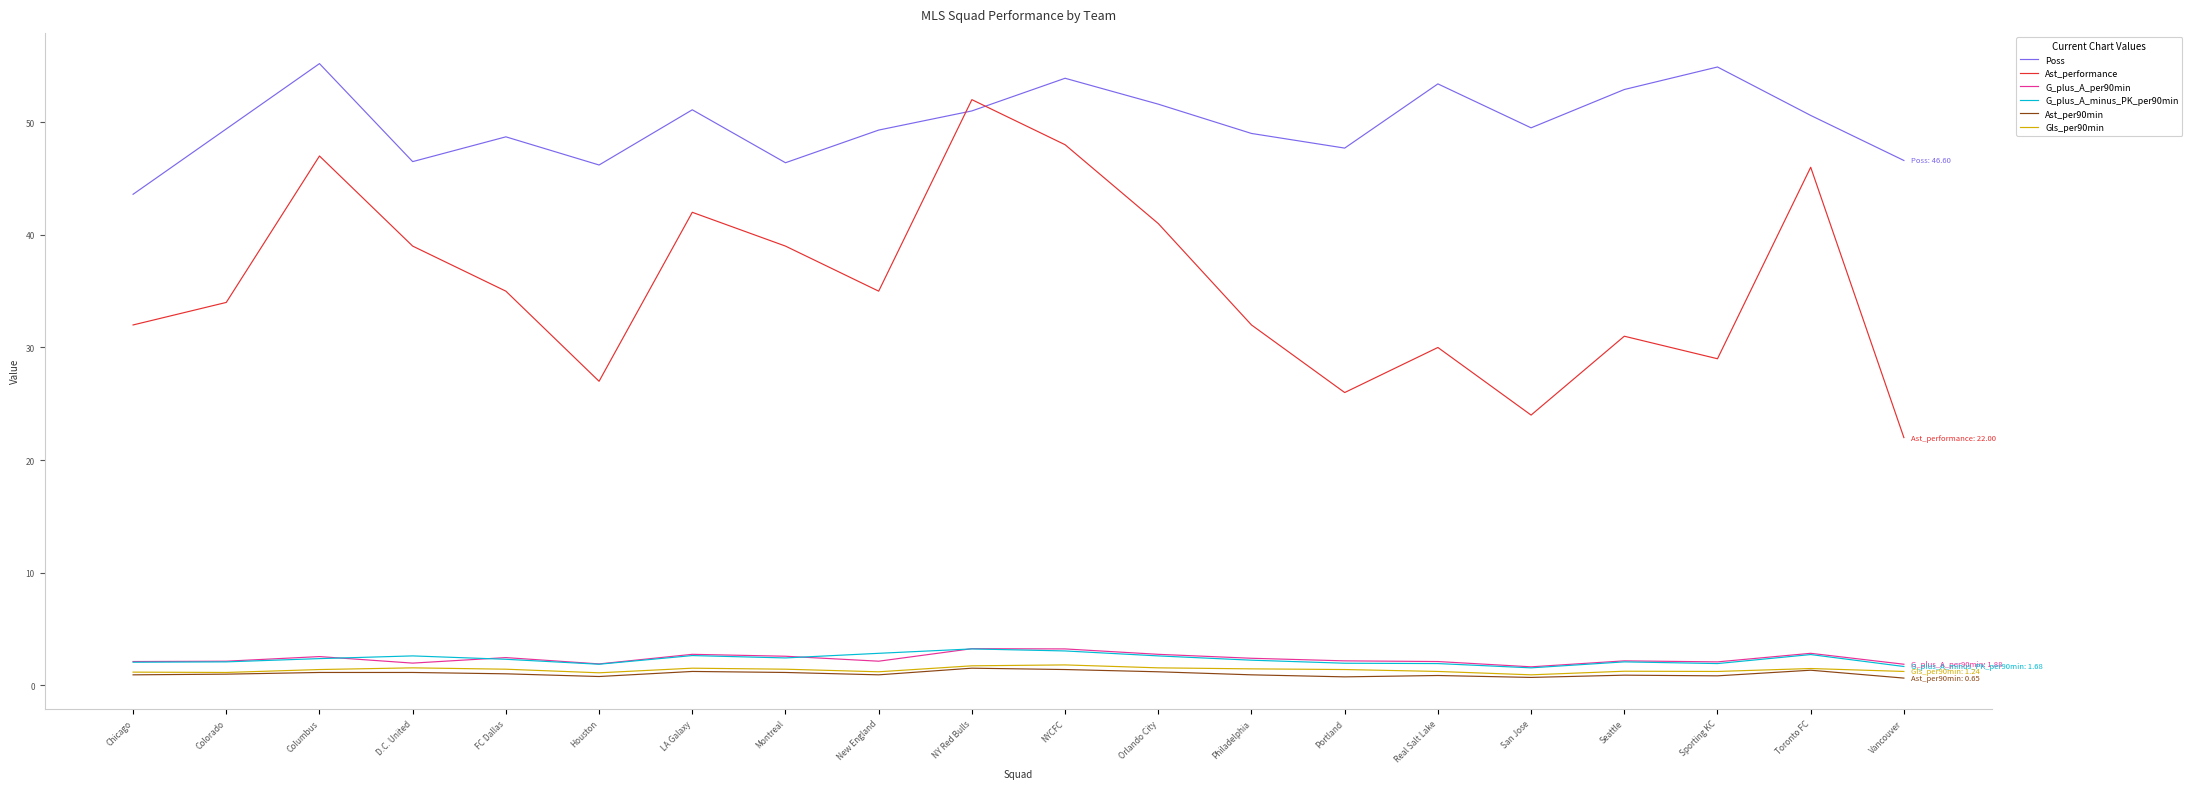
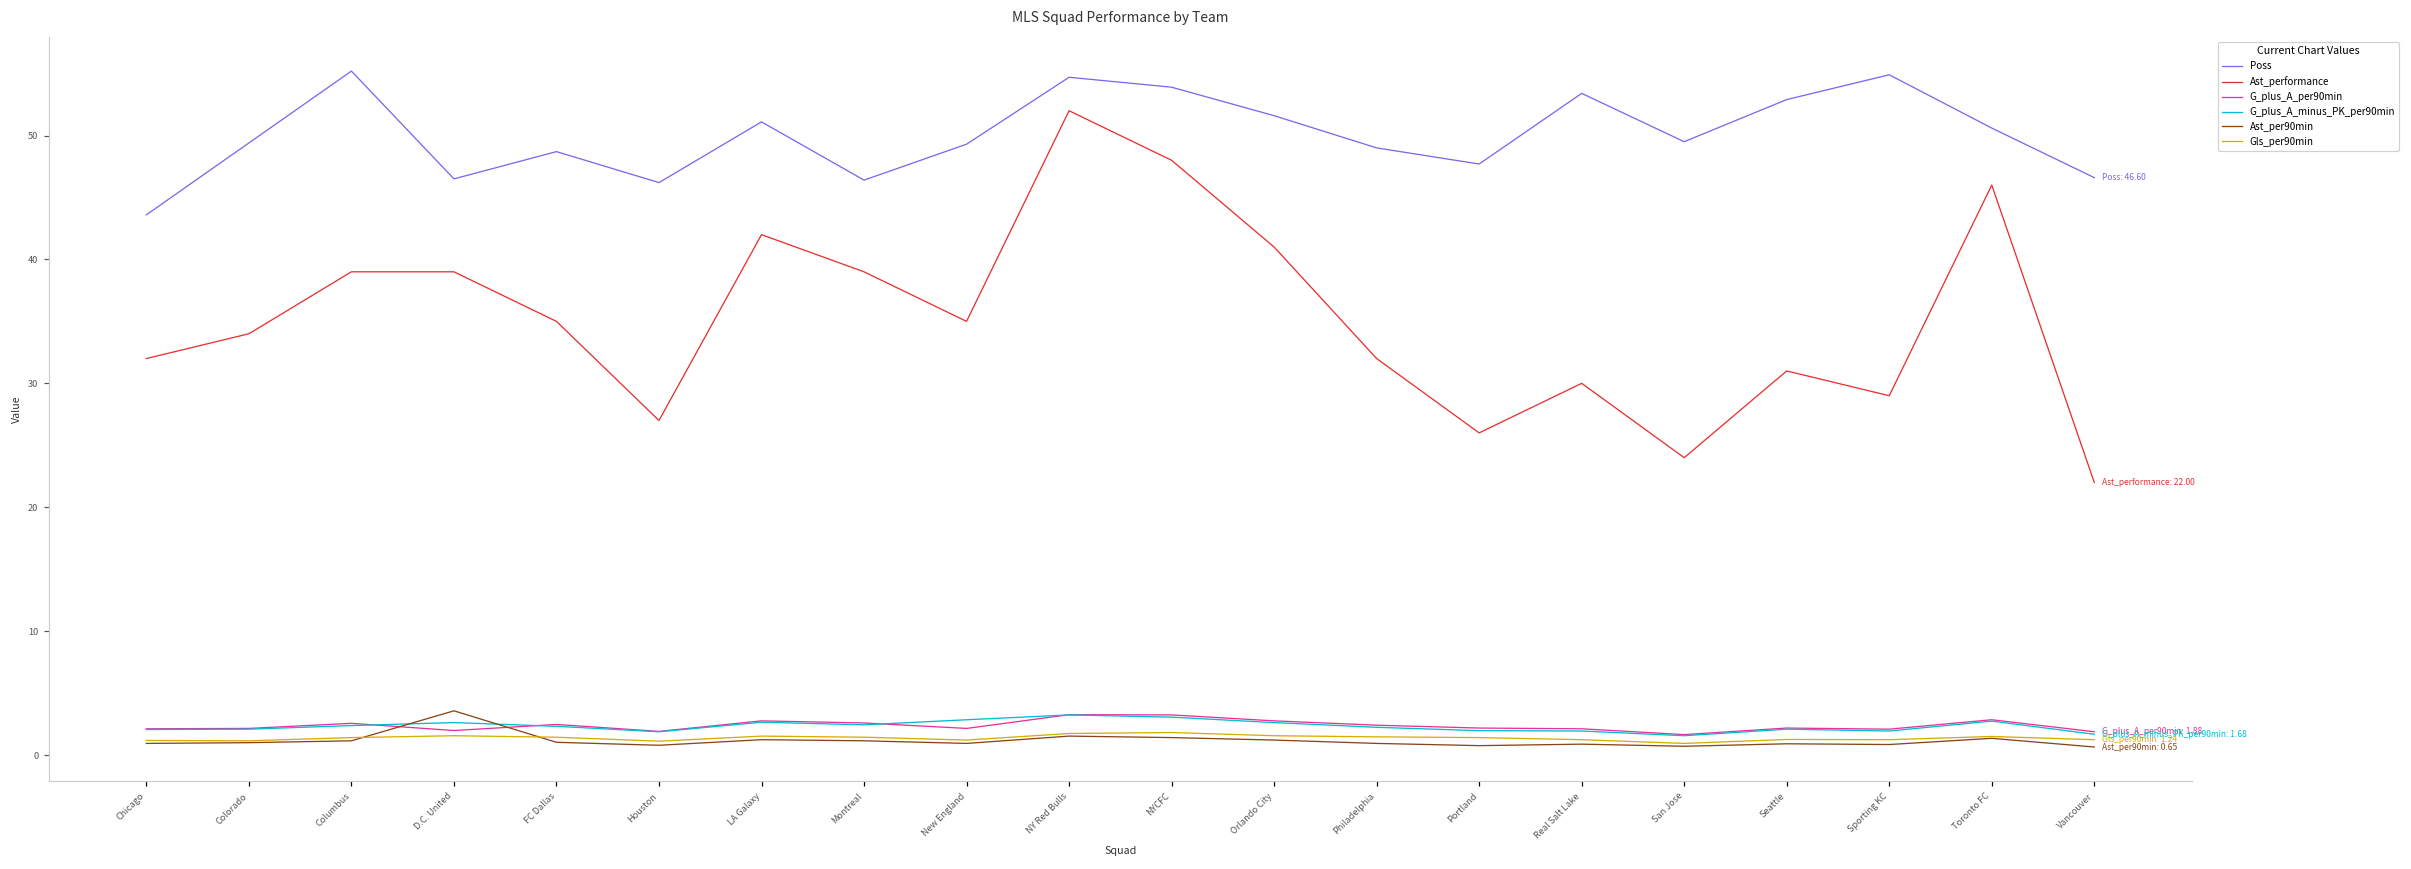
Ast_performance, Columbus: 47 -> 39
Ast_per90min, D.C. United: 1.2 -> 3.6
Poss, NY Red Bulls: 51.0 -> 54.7
